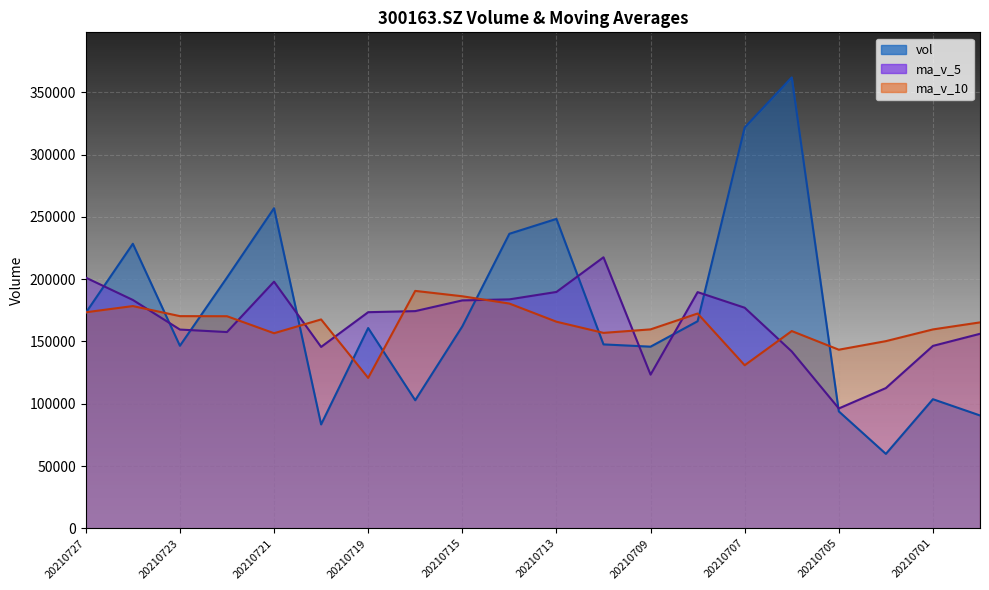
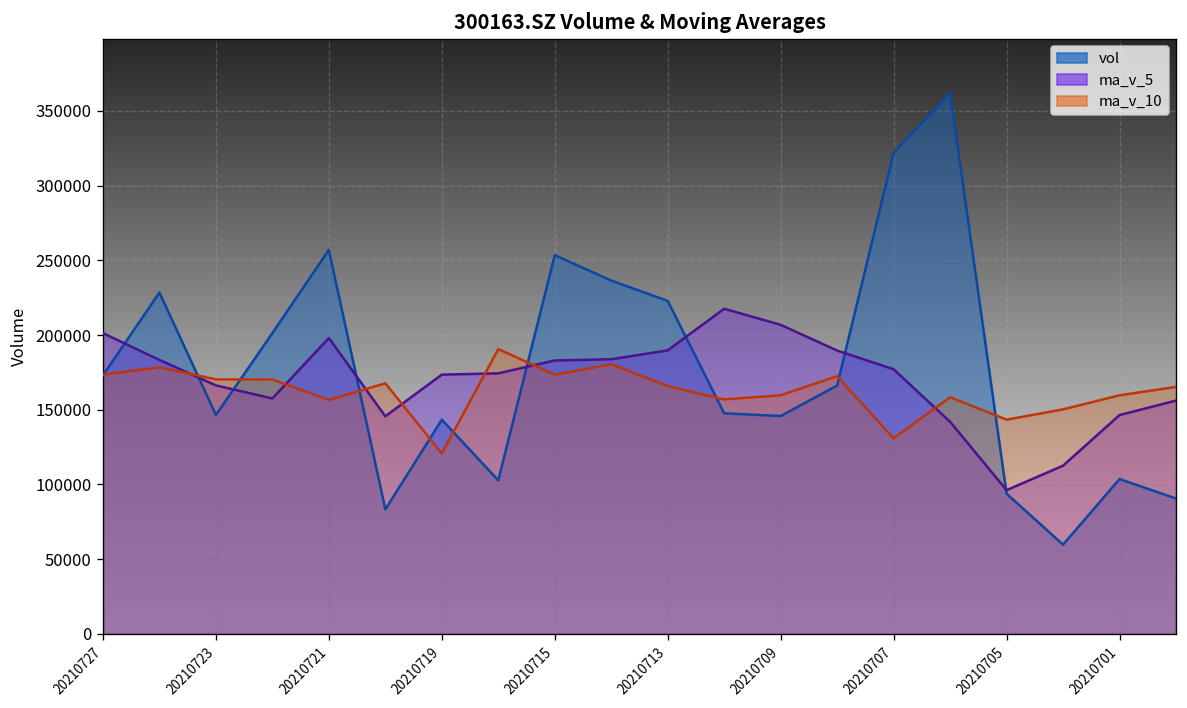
ma_v_5, 20210723: 160000 -> 166000
vol, 20210719: 161000 -> 143000
vol, 20210715: 162000 -> 254000
ma_v_10, 20210715: 186000 -> 173000
vol, 20210713: 248000 -> 223000
ma_v_5, 20210709: 123000 -> 207000
